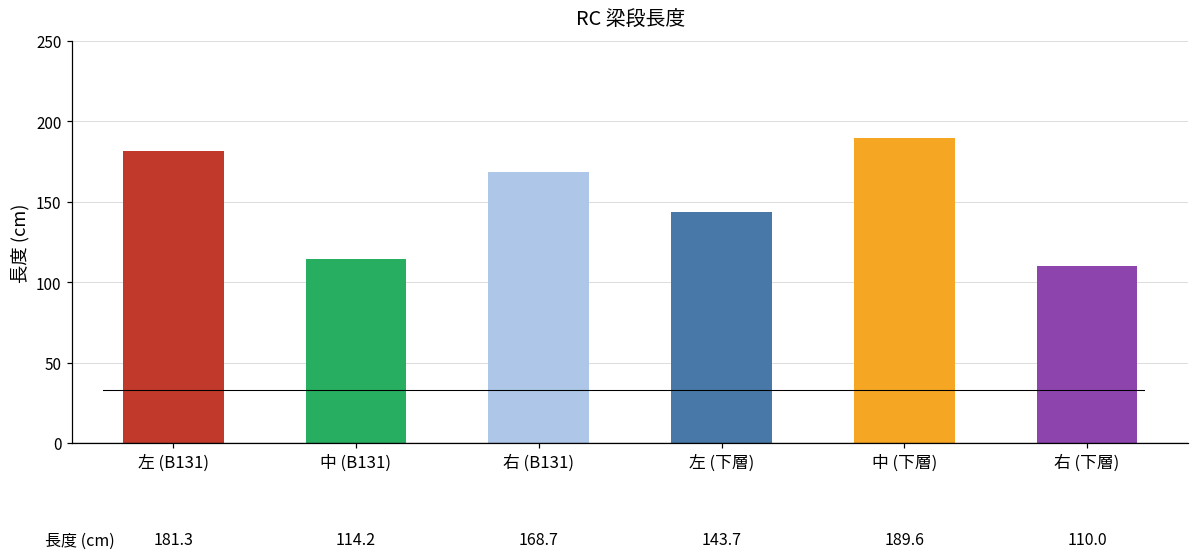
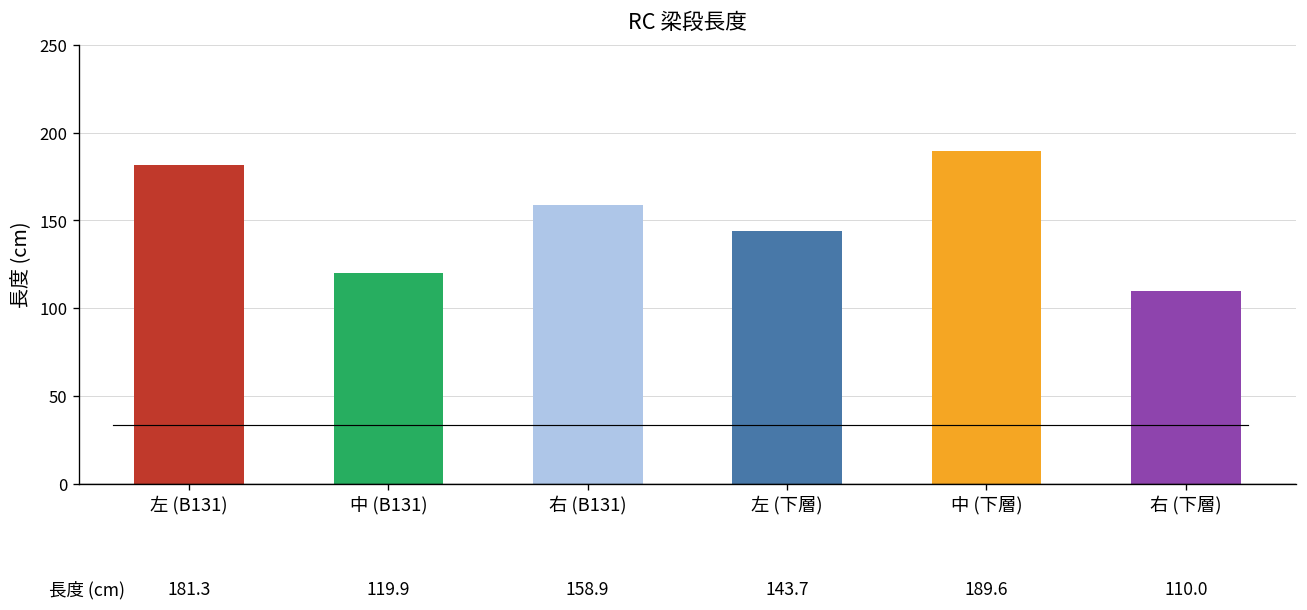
中 (B131): 114.2 -> 119.9
右 (B131): 168.7 -> 158.9
